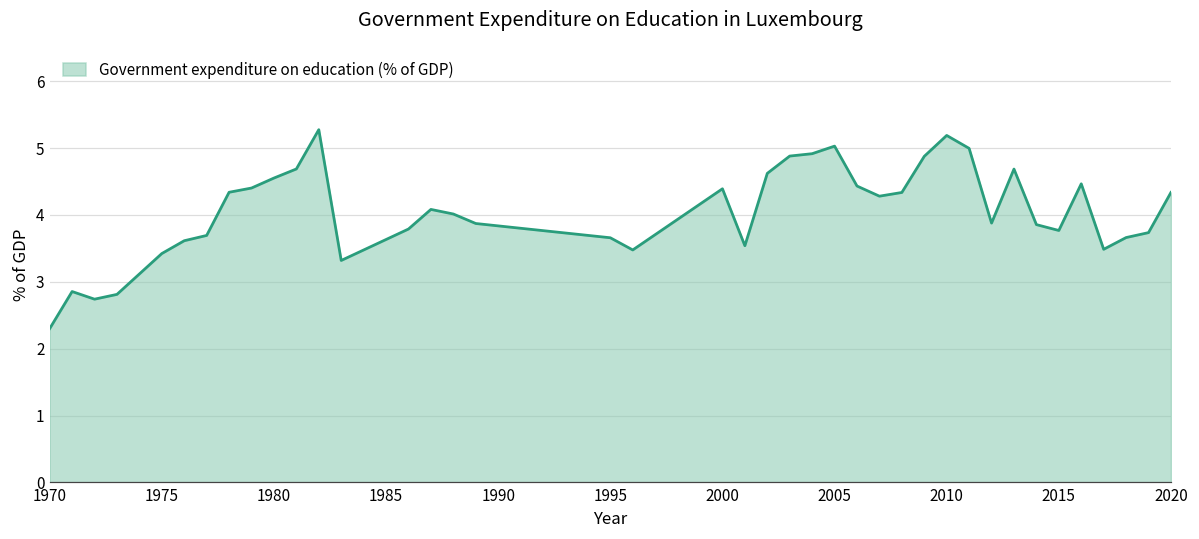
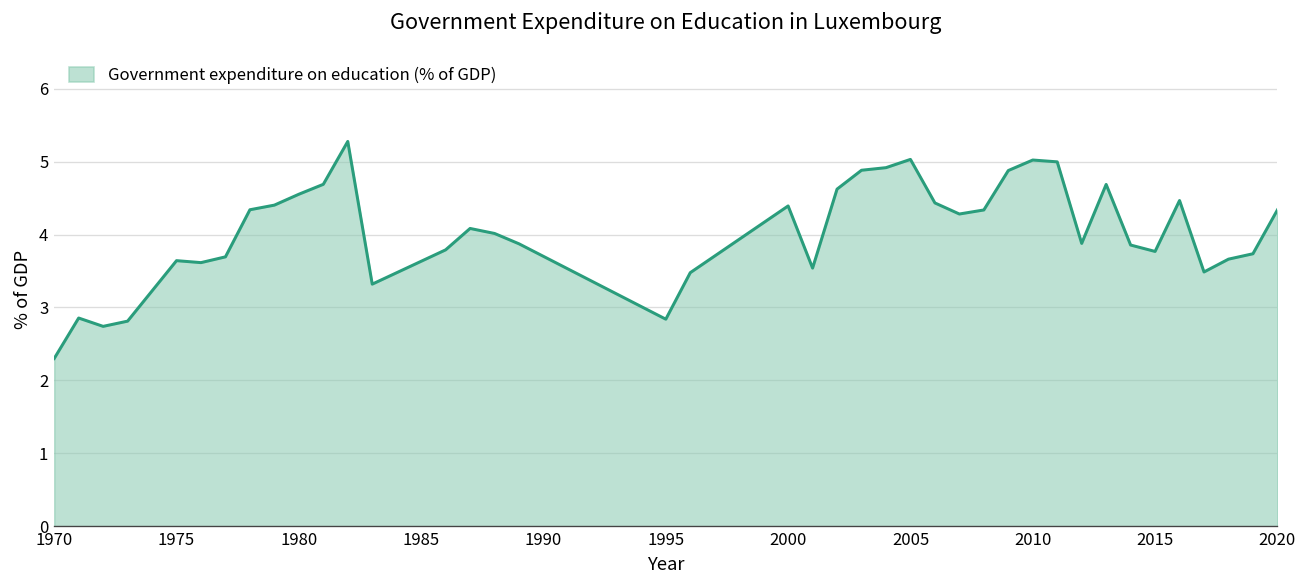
1975: 3.4 -> 3.6
1995: 3.7 -> 2.8
2010: 5.2 -> 5.0
